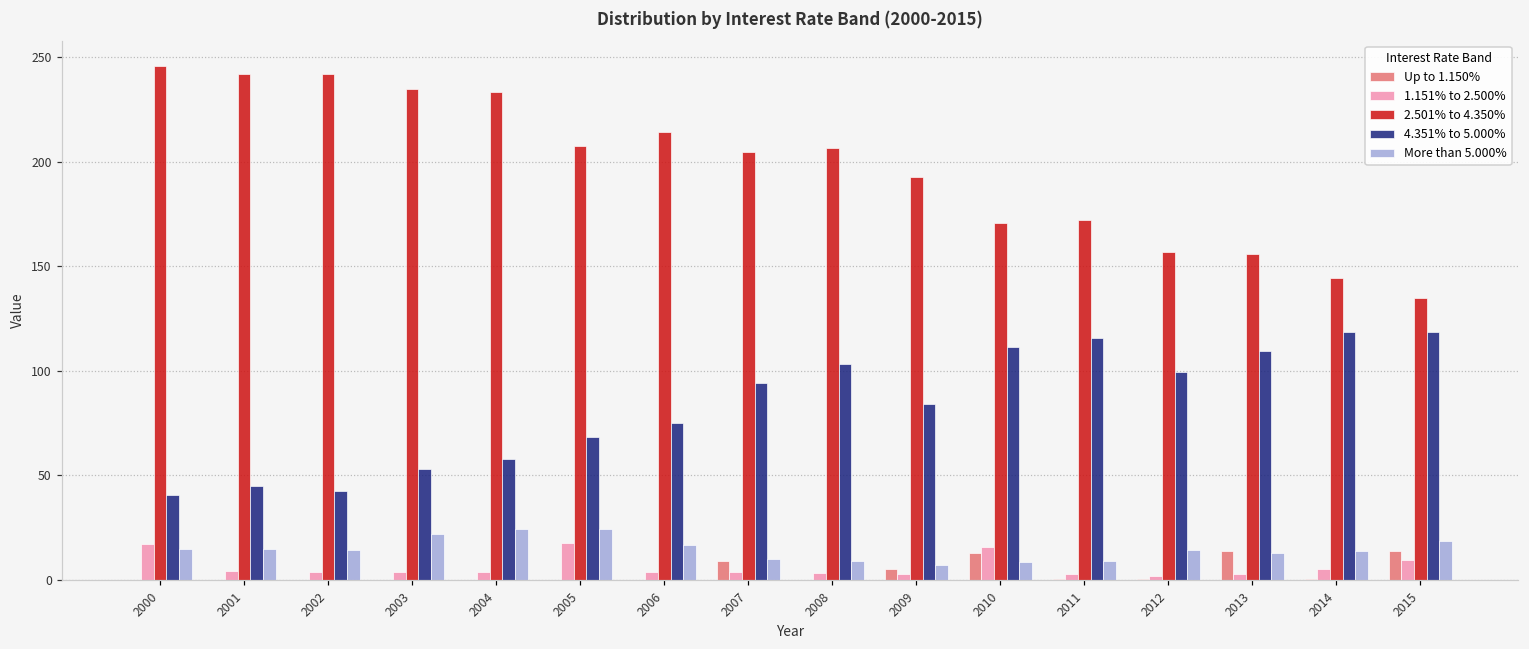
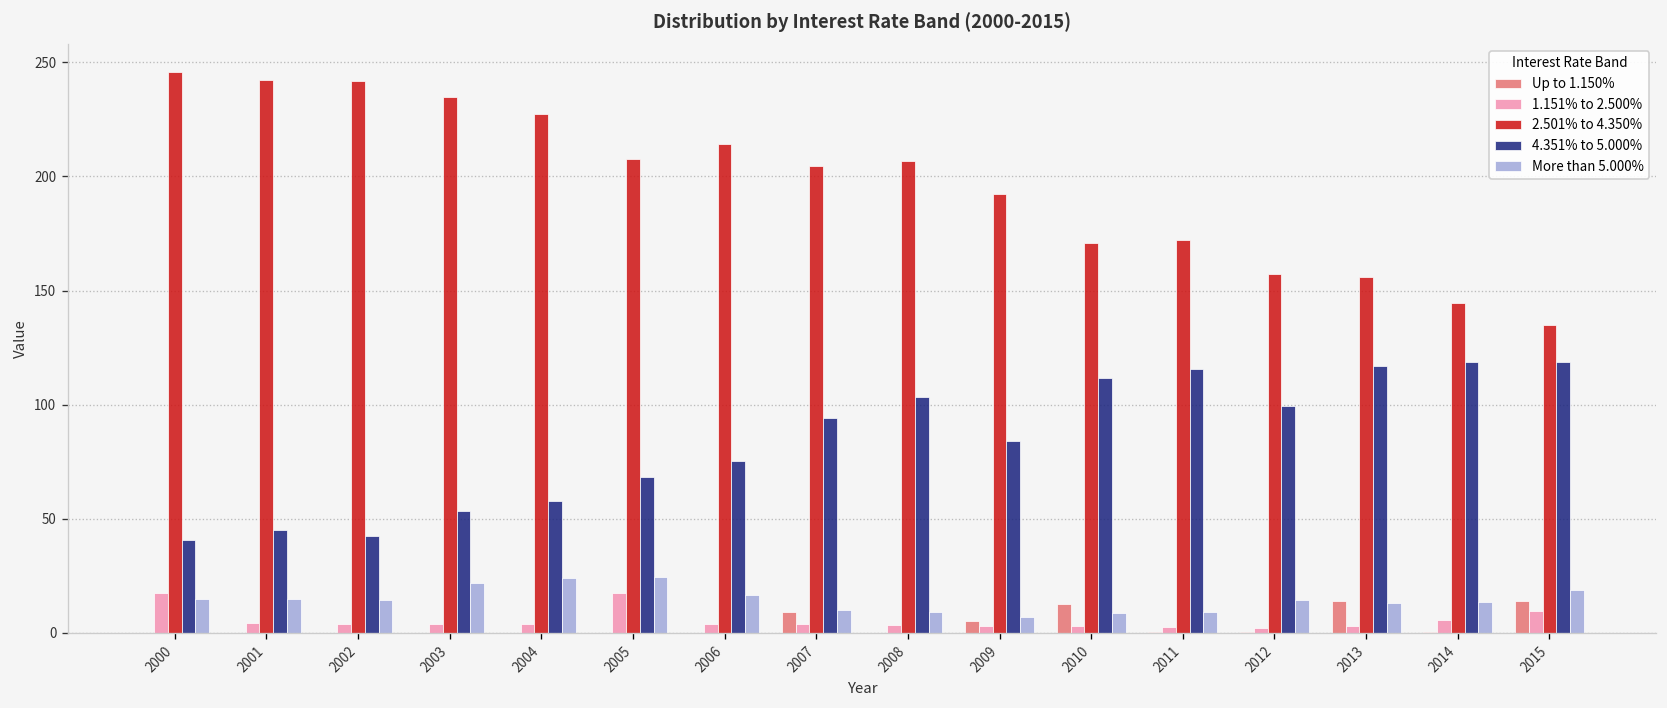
2.501% to 4.350%, 2004: 233 -> 227
1.151% to 2.500%, 2010: 16 -> 3
4.351% to 5.000%, 2013: 109 -> 117
